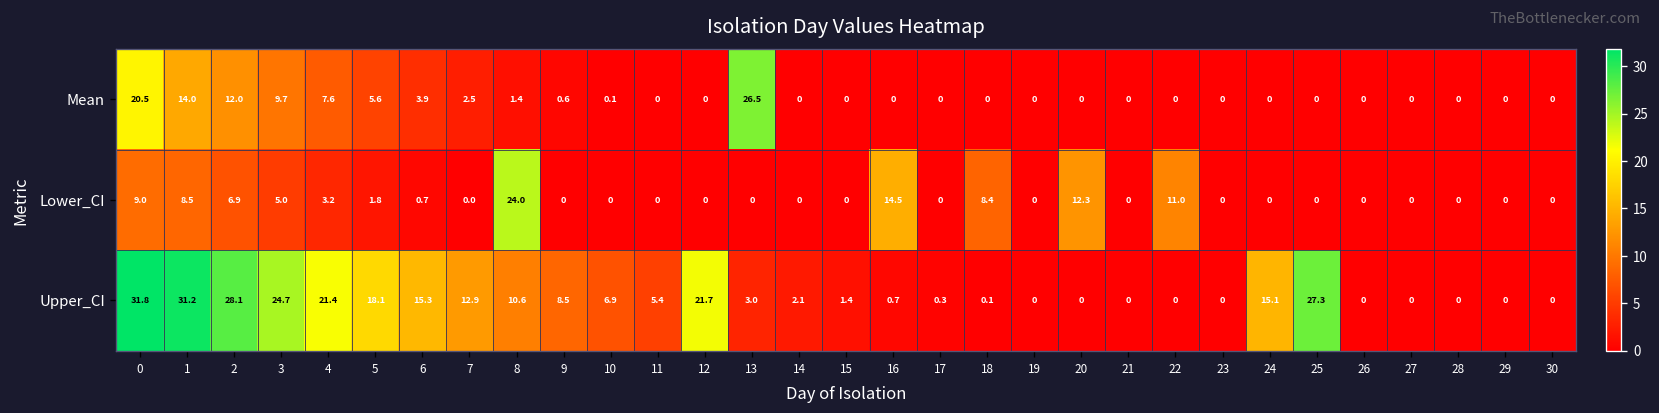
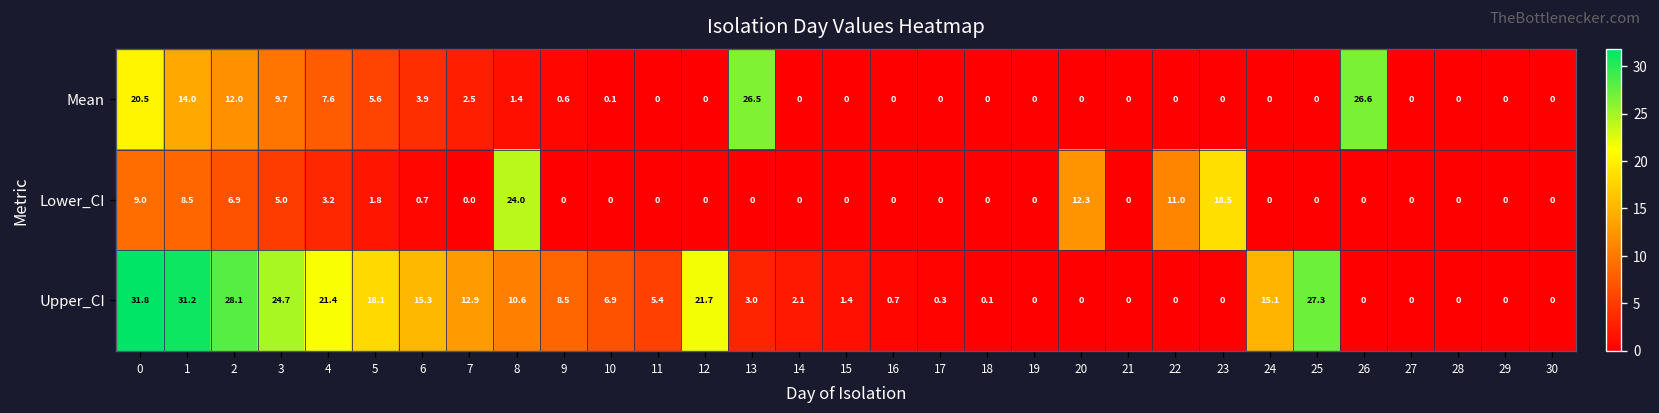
Mean, 26: 0 -> 26.6
Lower_CI, 16: 14.5 -> 0
Lower_CI, 18: 8.4 -> 0
Lower_CI, 23: 0 -> 18.5
